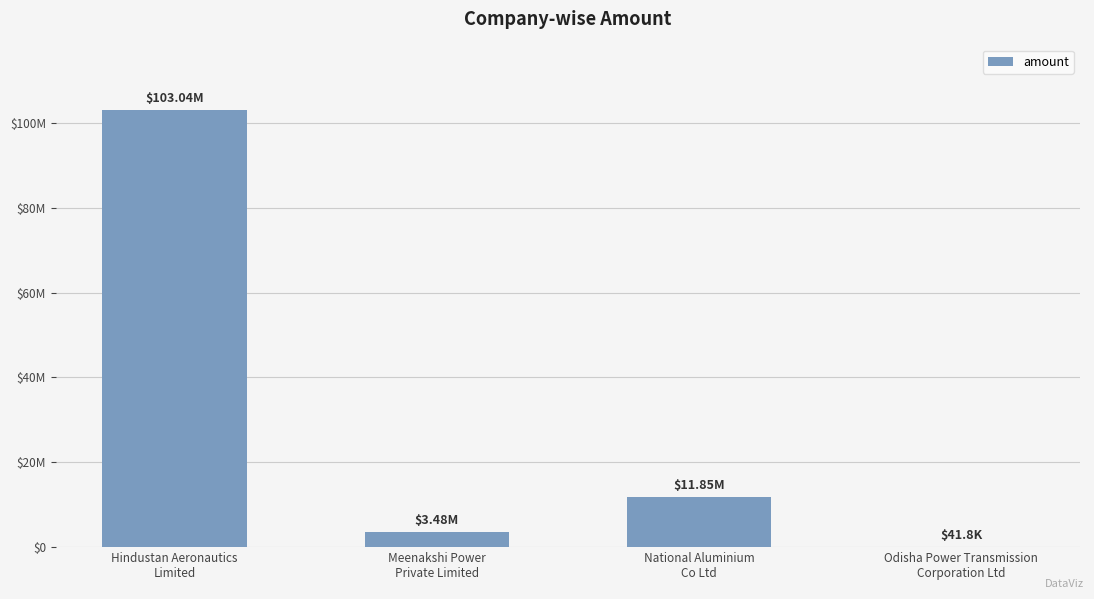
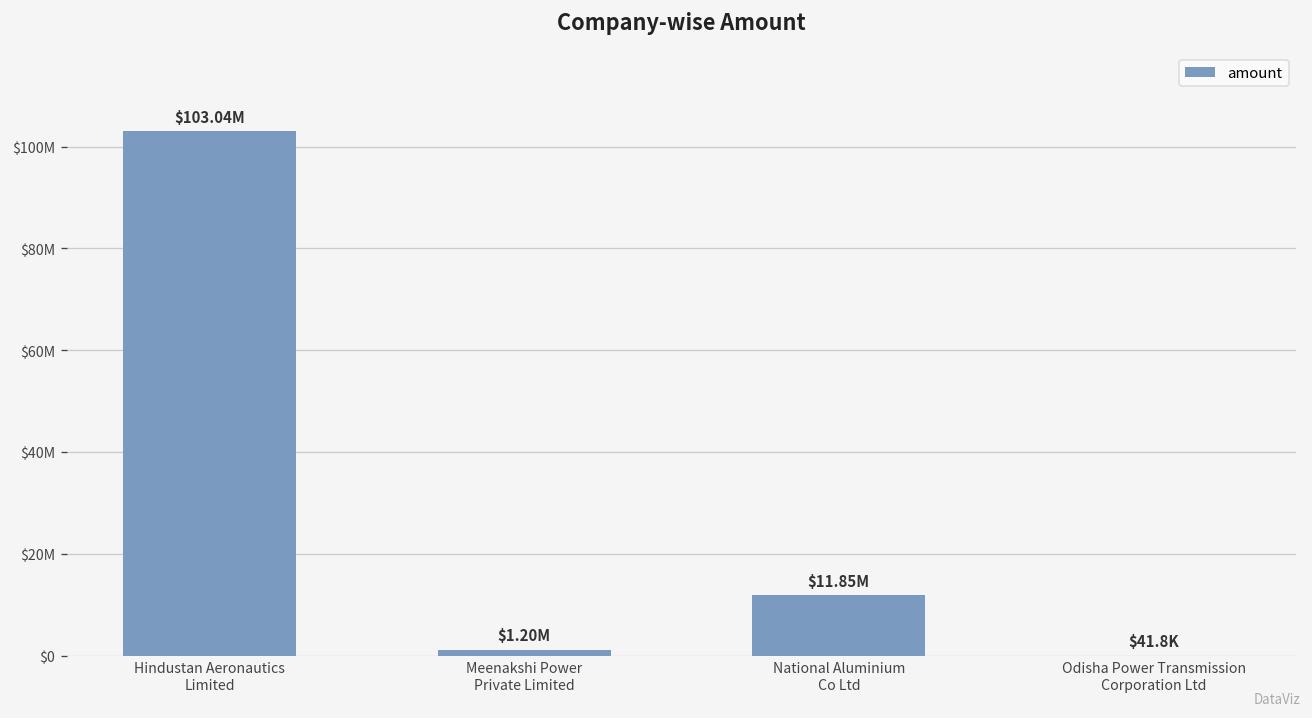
Meenakshi Power Private Limited: $3.48M -> $1.20M
